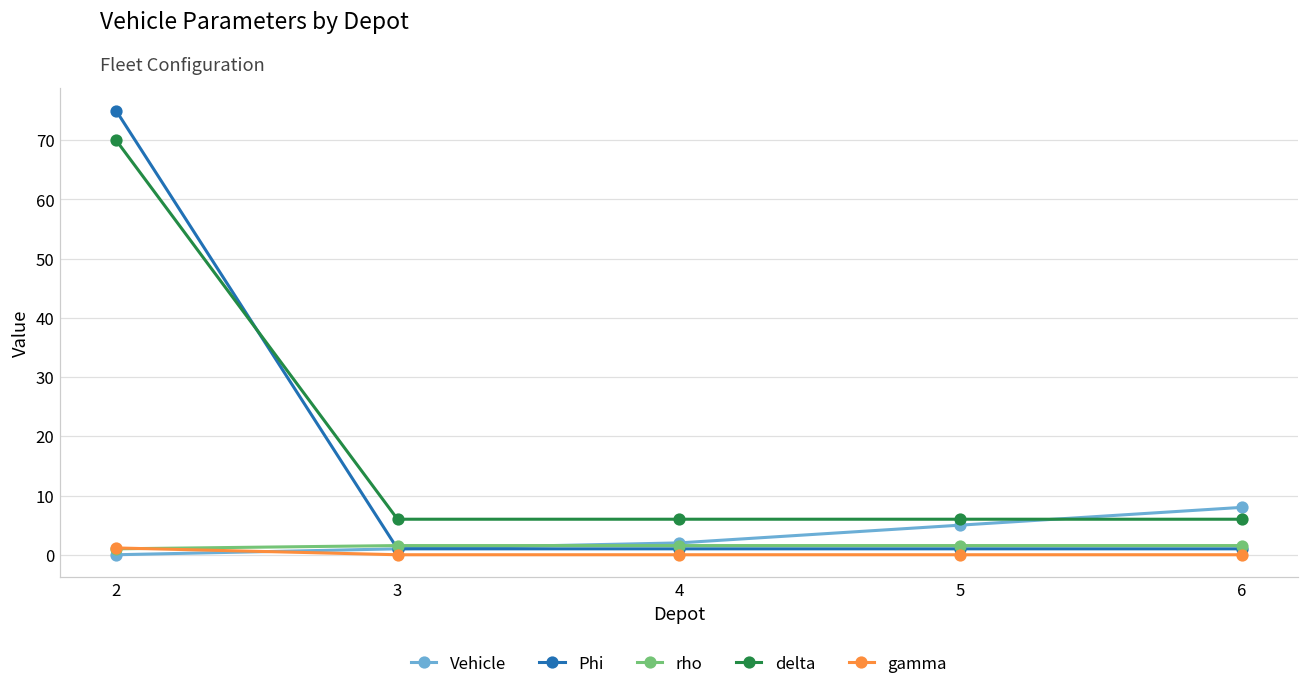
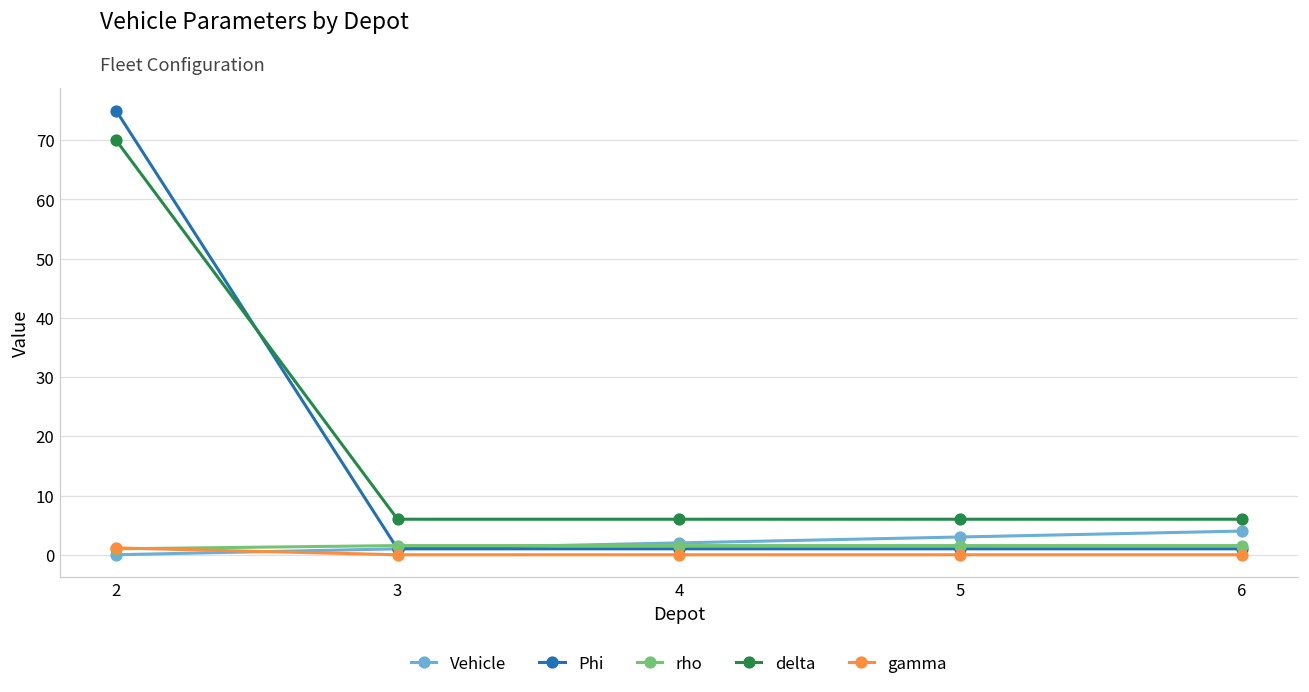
Vehicle, 5: 5 -> 3
Vehicle, 6: 8 -> 4
